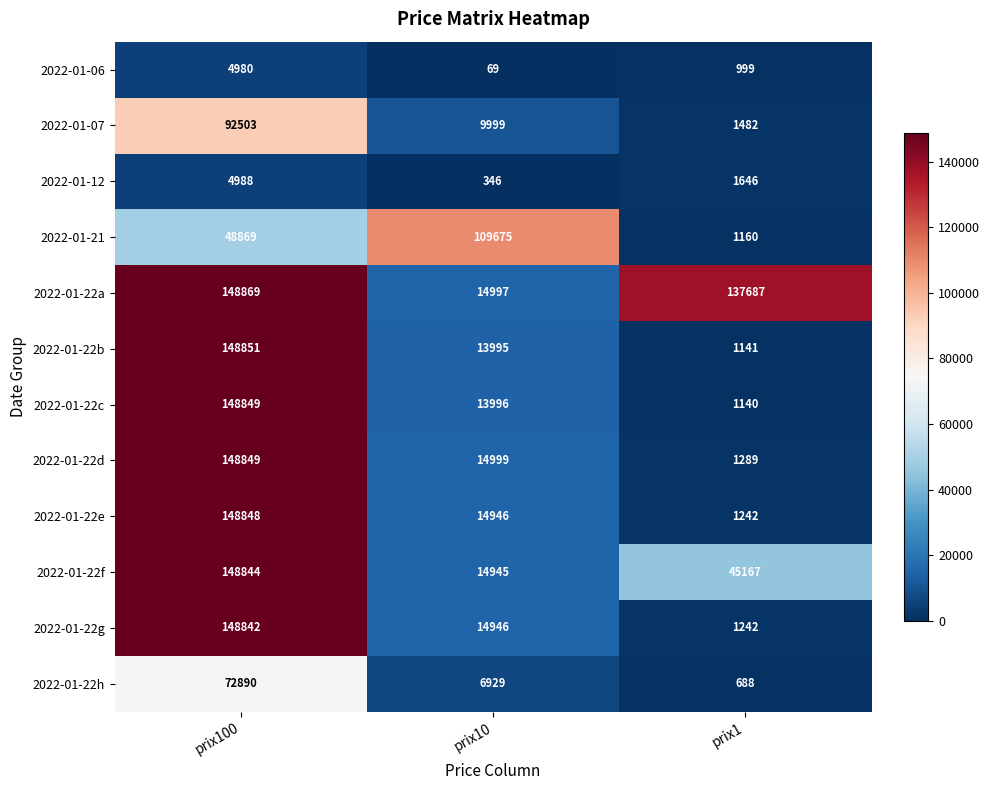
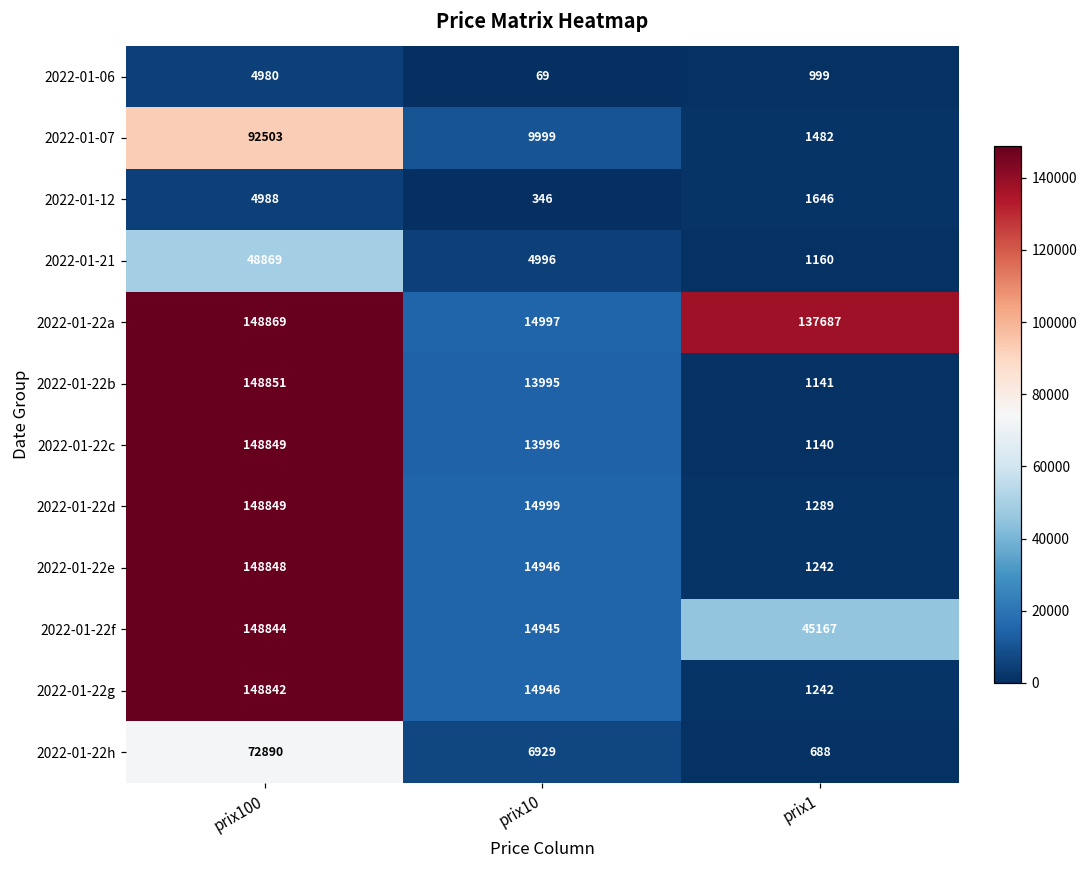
2022-01-21, prix10: 109675 -> 4996
